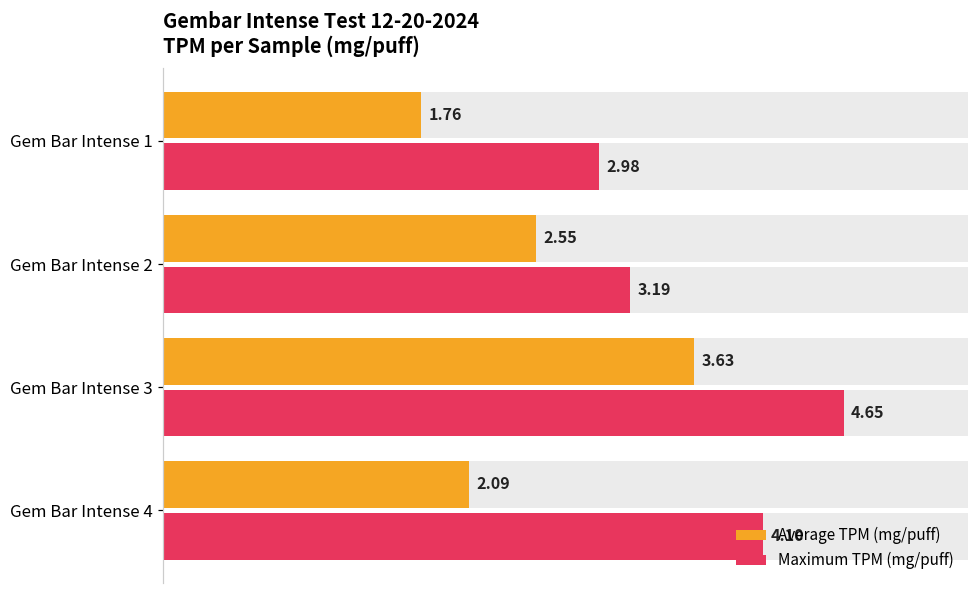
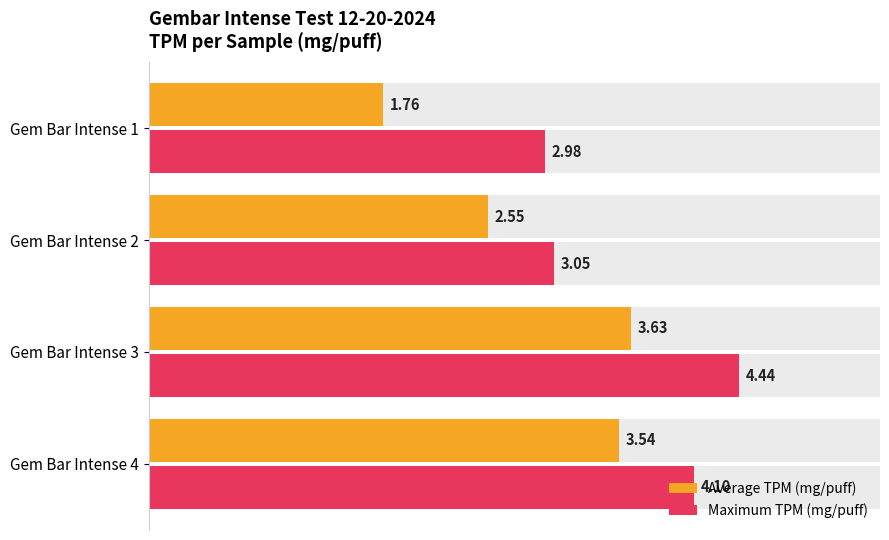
Maximum TPM (mg/puff), Gem Bar Intense 2: 3.19 -> 3.05
Maximum TPM (mg/puff), Gem Bar Intense 3: 4.65 -> 4.44
Average TPM (mg/puff), Gem Bar Intense 4: 2.09 -> 3.54
